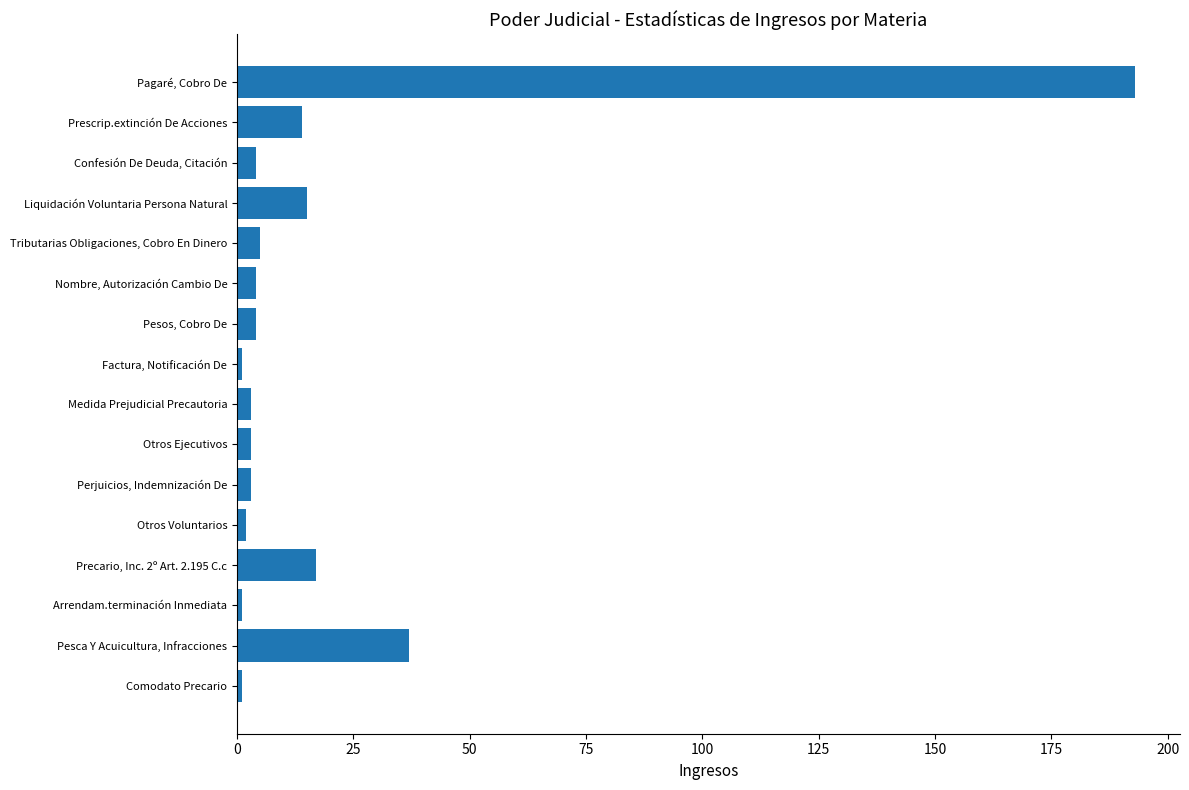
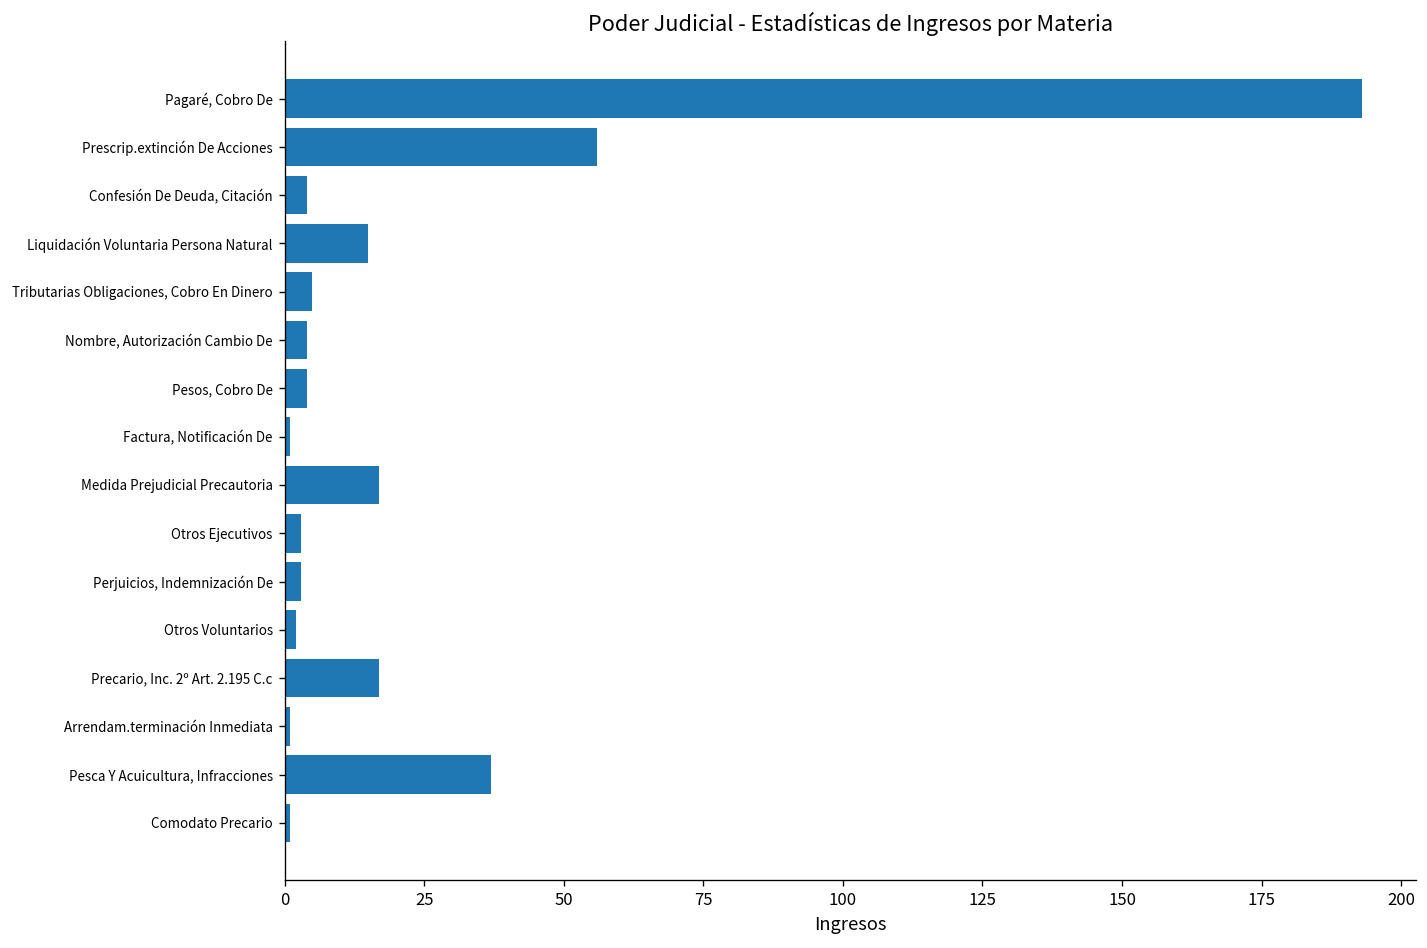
Prescrip.extinción De Acciones: 14 -> 56
Medida Prejudicial Precautoria: 3 -> 17
